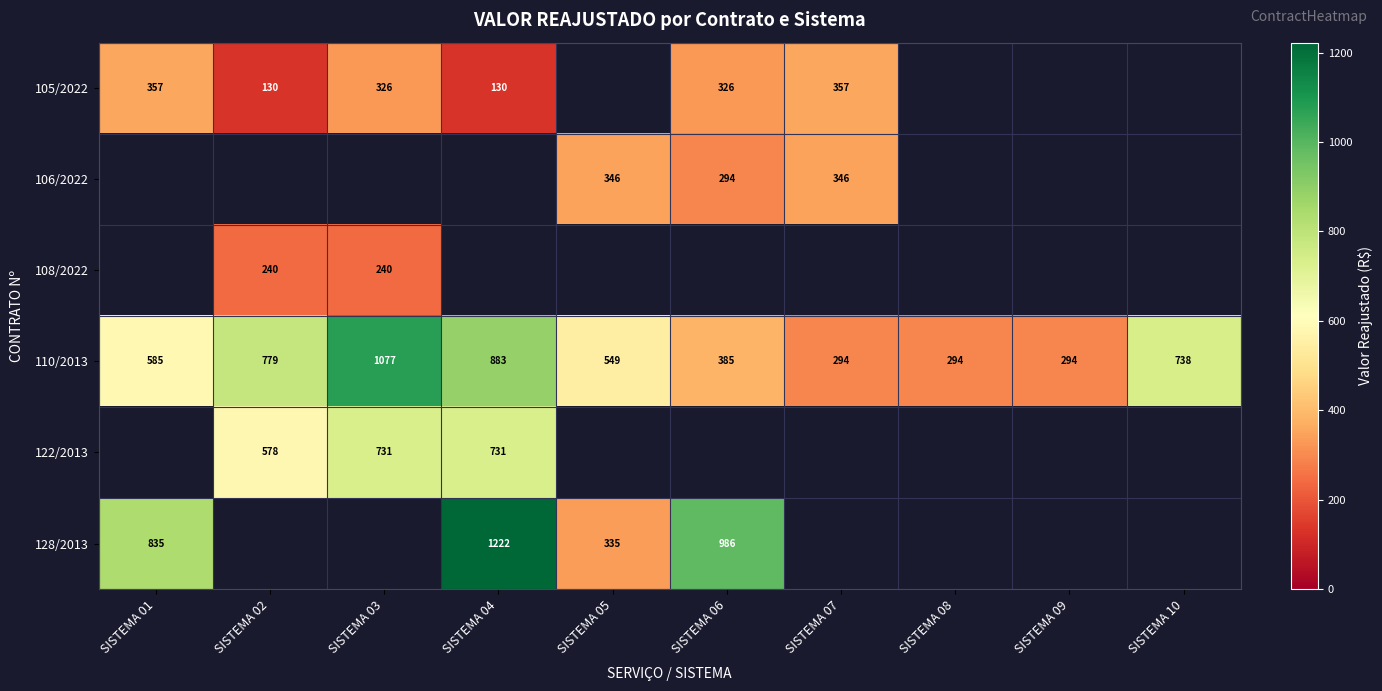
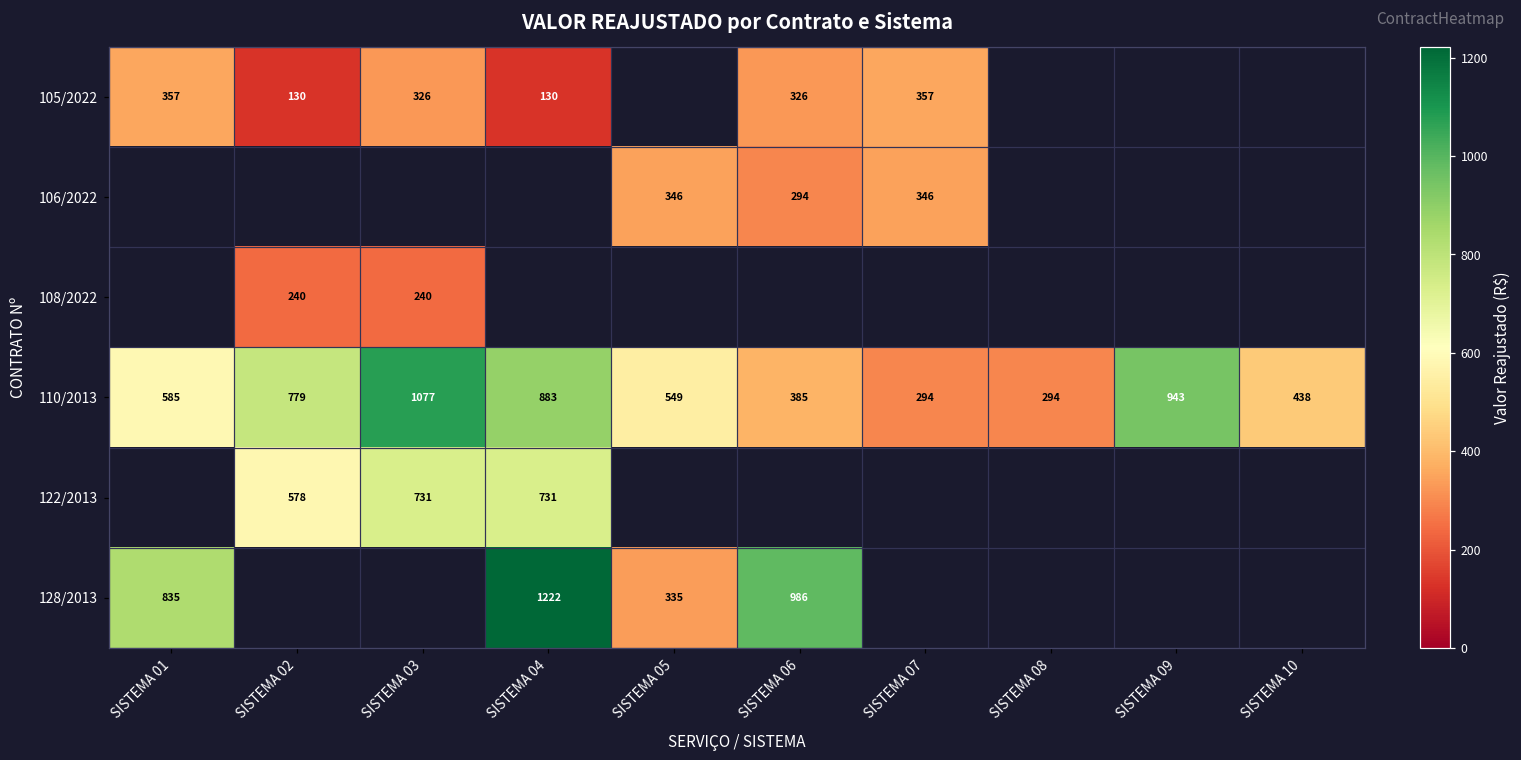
110/2013, SISTEMA 09: 294 -> 943
110/2013, SISTEMA 10: 738 -> 438
